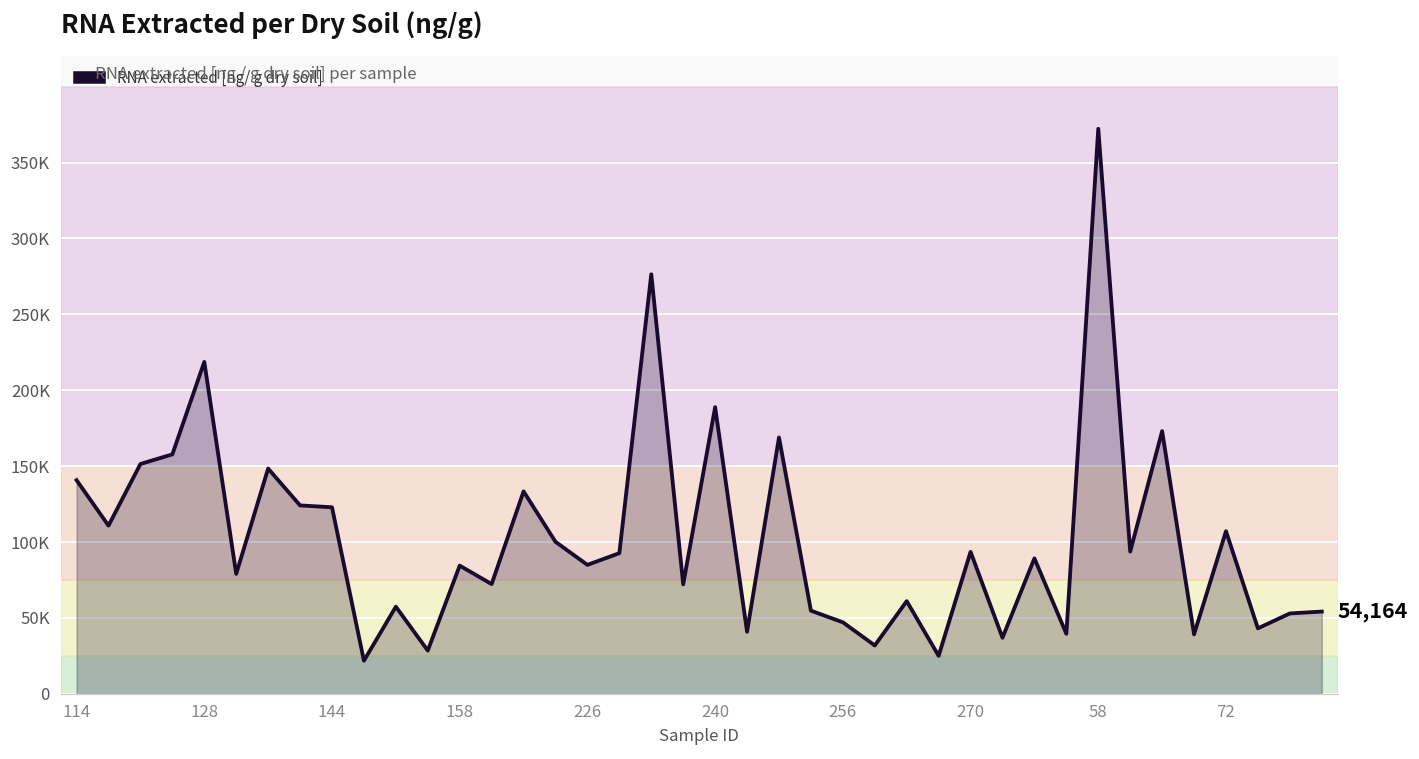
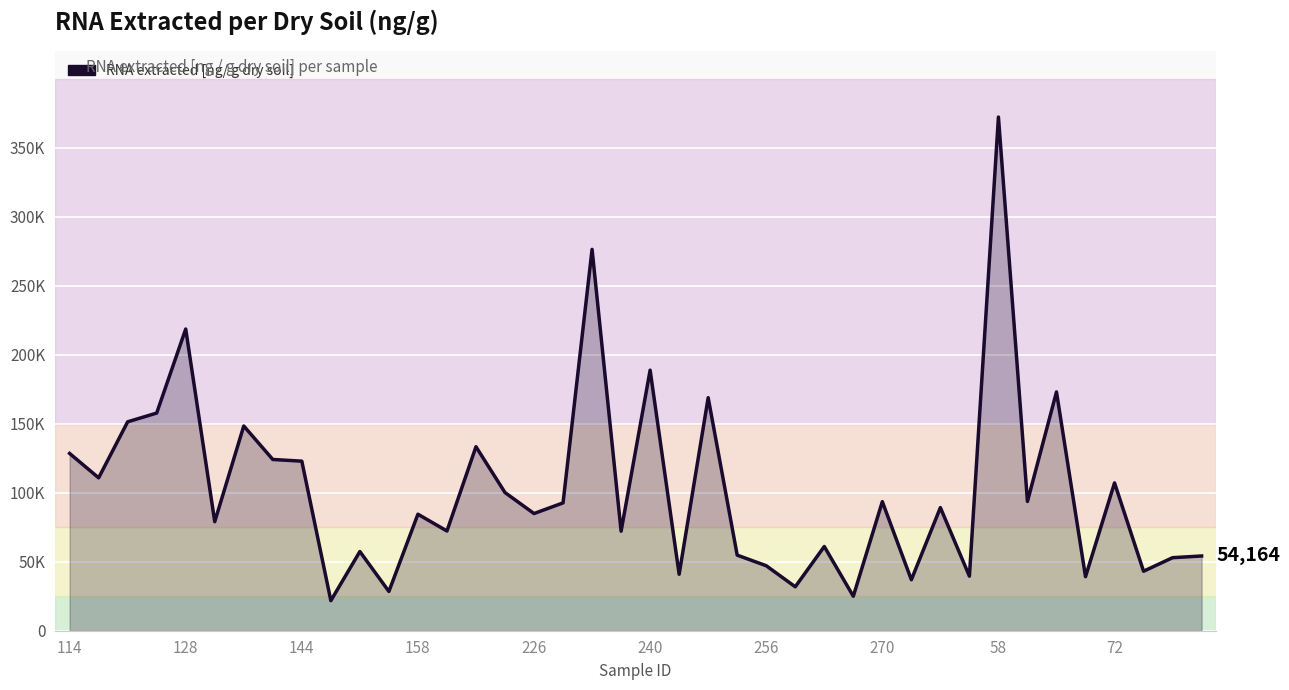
114: 141000 -> 128000
